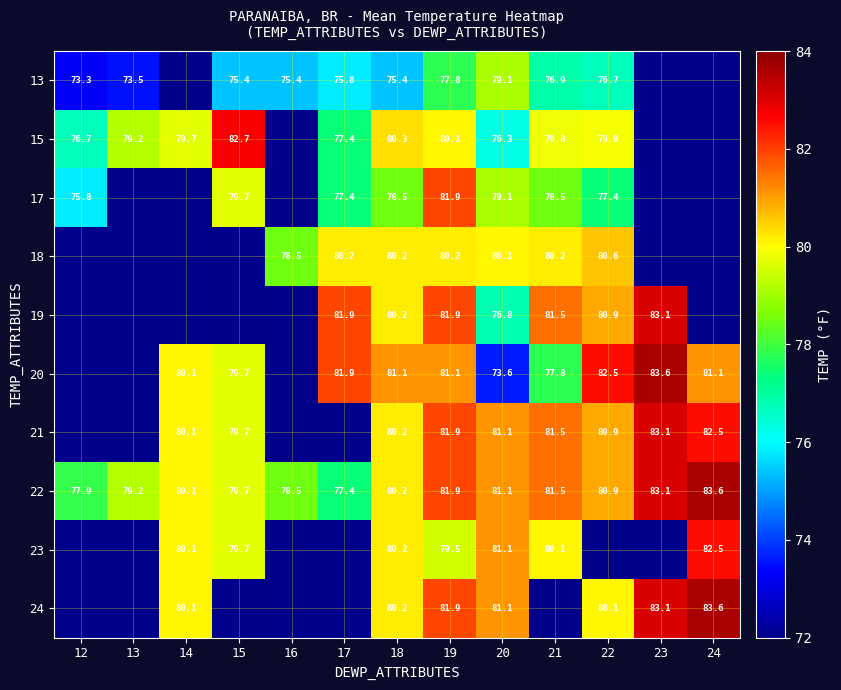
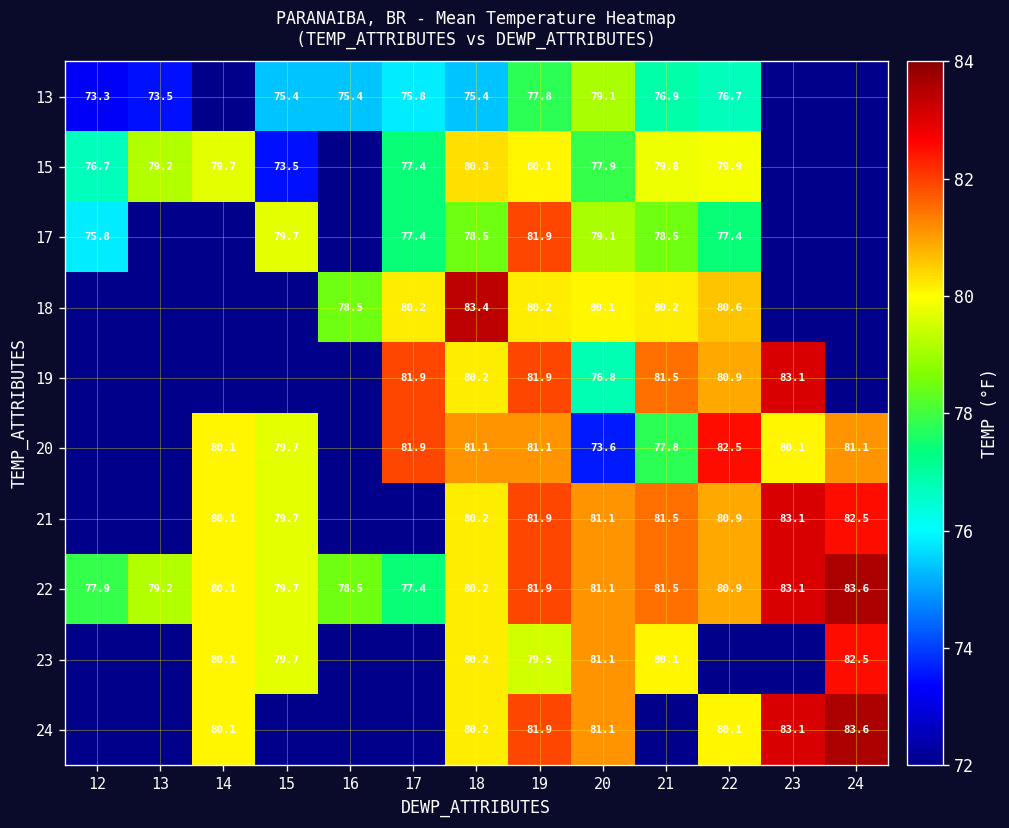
15, 15: 82.7 -> 73.5
15, 20: 76.3 -> 77.9
18, 18: 80.2 -> 83.4
20, 23: 83.6 -> 80.1
